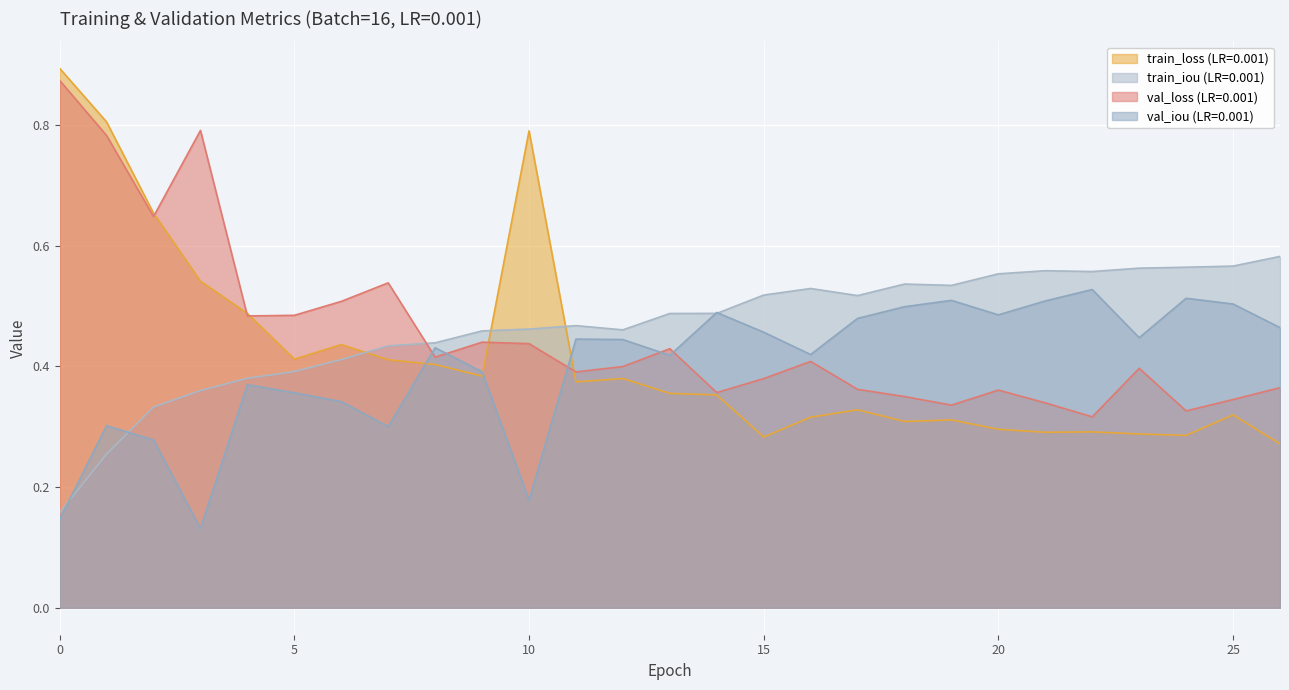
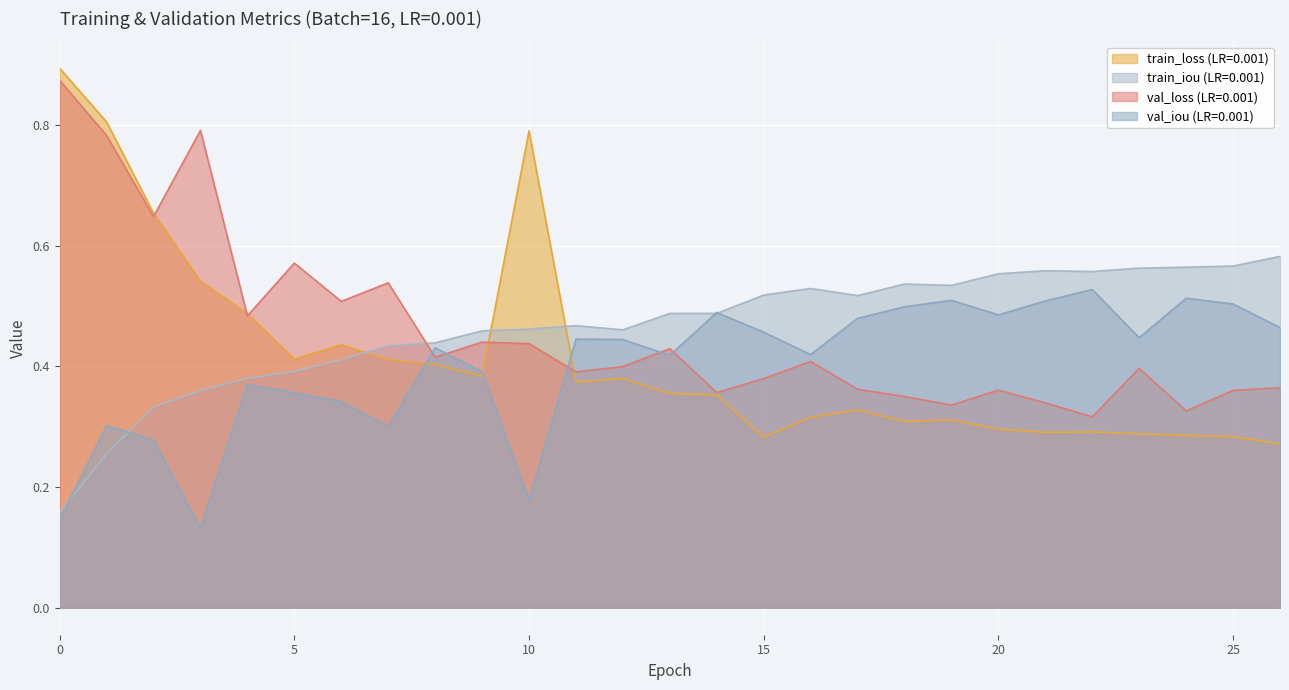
val_loss (LR=0.001), 5: 0.48 -> 0.57
train_loss (LR=0.001), 25: 0.32 -> 0.28
val_loss (LR=0.001), 25: 0.35 -> 0.36
